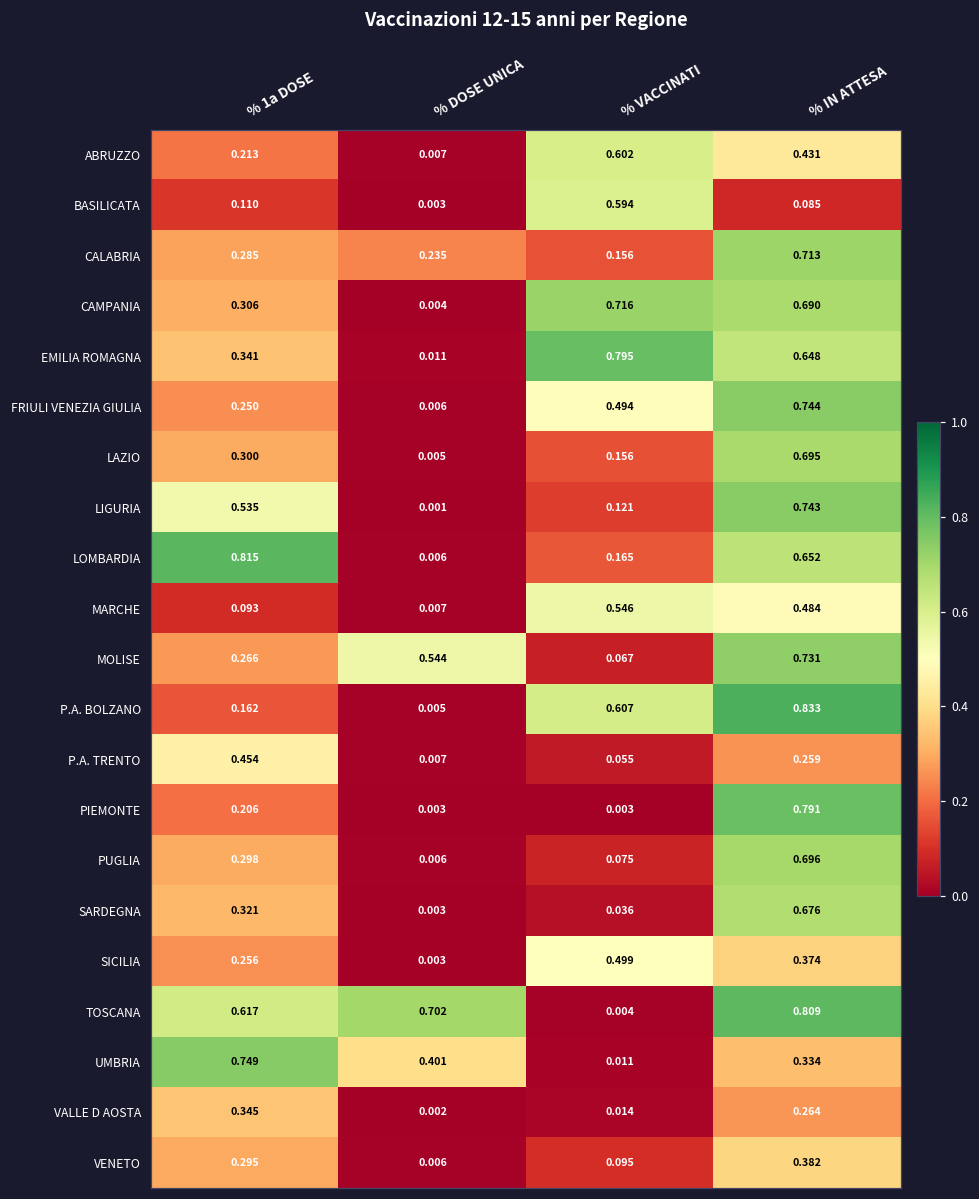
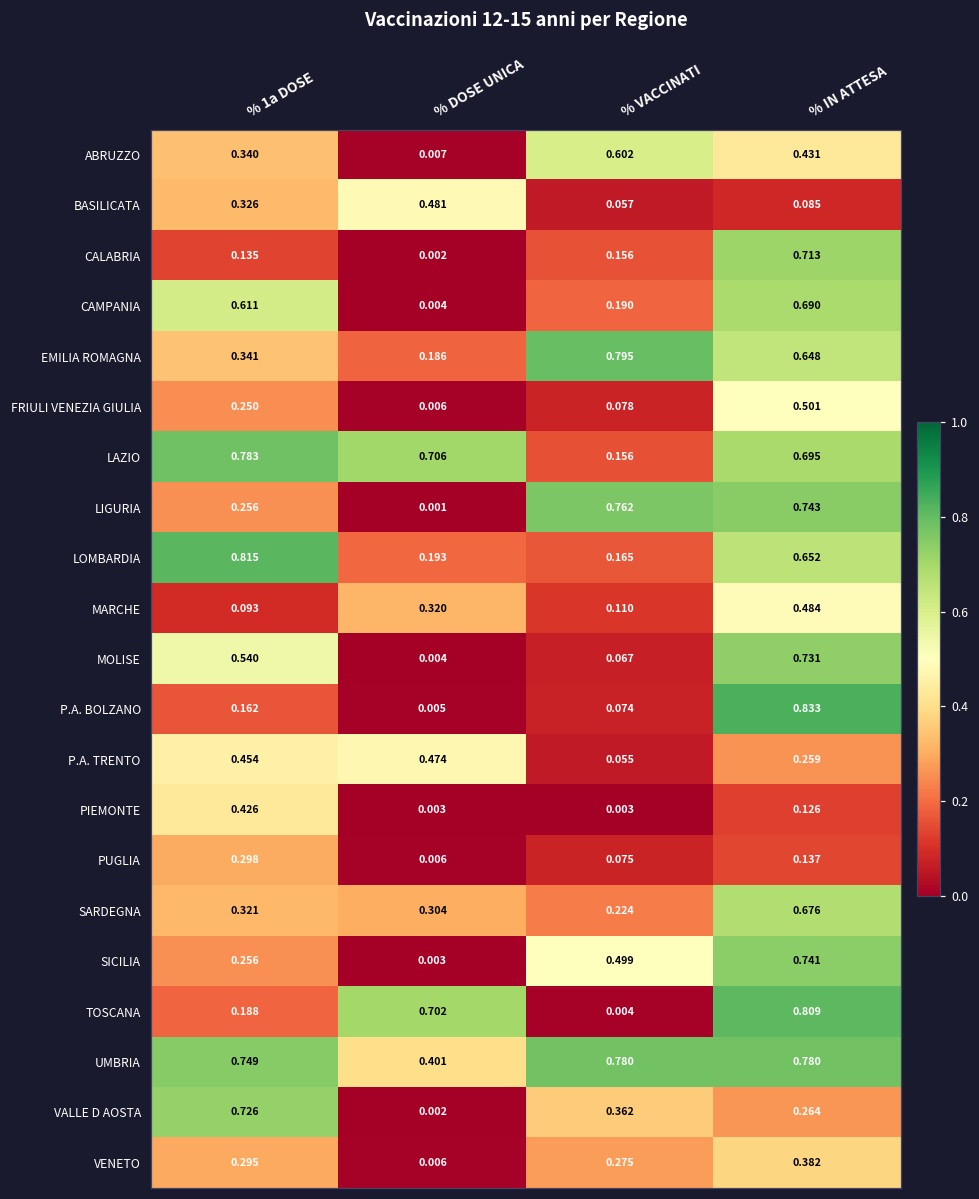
ABRUZZO, % 1a DOSE: 0.213 -> 0.340
BASILICATA, % 1a DOSE: 0.110 -> 0.326
BASILICATA, % DOSE UNICA: 0.003 -> 0.481
BASILICATA, % VACCINATI: 0.594 -> 0.057
CALABRIA, % 1a DOSE: 0.285 -> 0.135
CALABRIA, % DOSE UNICA: 0.235 -> 0.002
CAMPANIA, % 1a DOSE: 0.306 -> 0.611
CAMPANIA, % VACCINATI: 0.716 -> 0.190
EMILIA ROMAGNA, % DOSE UNICA: 0.011 -> 0.186
FRIULI VENEZIA GIULIA, % VACCINATI: 0.494 -> 0.078
FRIULI VENEZIA GIULIA, % IN ATTESA: 0.744 -> 0.501
LAZIO, % 1a DOSE: 0.300 -> 0.783
LAZIO, % DOSE UNICA: 0.005 -> 0.706
LIGURIA, % 1a DOSE: 0.535 -> 0.256
LIGURIA, % VACCINATI: 0.121 -> 0.762
LOMBARDIA, % DOSE UNICA: 0.006 -> 0.193
MARCHE, % DOSE UNICA: 0.007 -> 0.320
MARCHE, % VACCINATI: 0.546 -> 0.110
MOLISE, % 1a DOSE: 0.266 -> 0.540
MOLISE, % DOSE UNICA: 0.544 -> 0.004
P.A. BOLZANO, % VACCINATI: 0.607 -> 0.074
P.A. TRENTO, % DOSE UNICA: 0.007 -> 0.474
PIEMONTE, % 1a DOSE: 0.206 -> 0.426
PIEMONTE, % IN ATTESA: 0.791 -> 0.126
PUGLIA, % IN ATTESA: 0.696 -> 0.137
SARDEGNA, % DOSE UNICA: 0.003 -> 0.304
SARDEGNA, % VACCINATI: 0.036 -> 0.224
SICILIA, % IN ATTESA: 0.374 -> 0.741
TOSCANA, % 1a DOSE: 0.617 -> 0.188
UMBRIA, % VACCINATI: 0.011 -> 0.780
UMBRIA, % IN ATTESA: 0.334 -> 0.780
VALLE D AOSTA, % 1a DOSE: 0.345 -> 0.726
VALLE D AOSTA, % VACCINATI: 0.014 -> 0.362
VENETO, % VACCINATI: 0.095 -> 0.275
